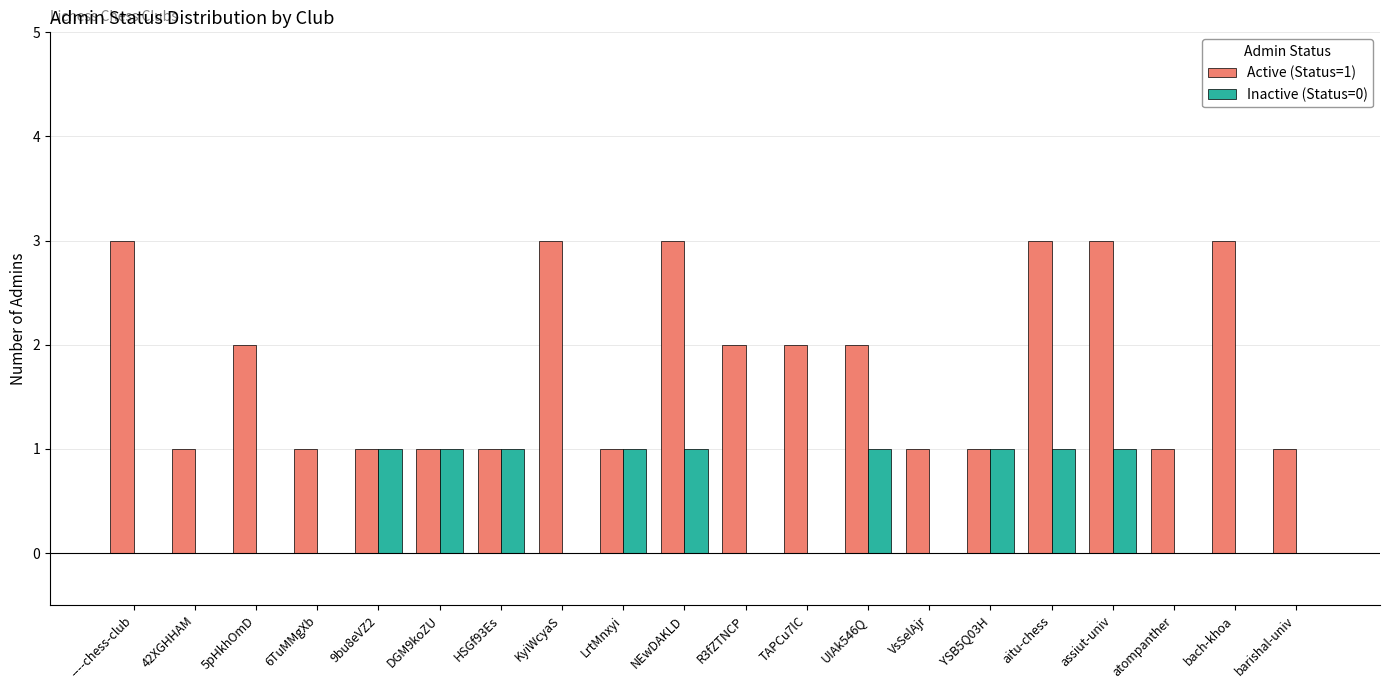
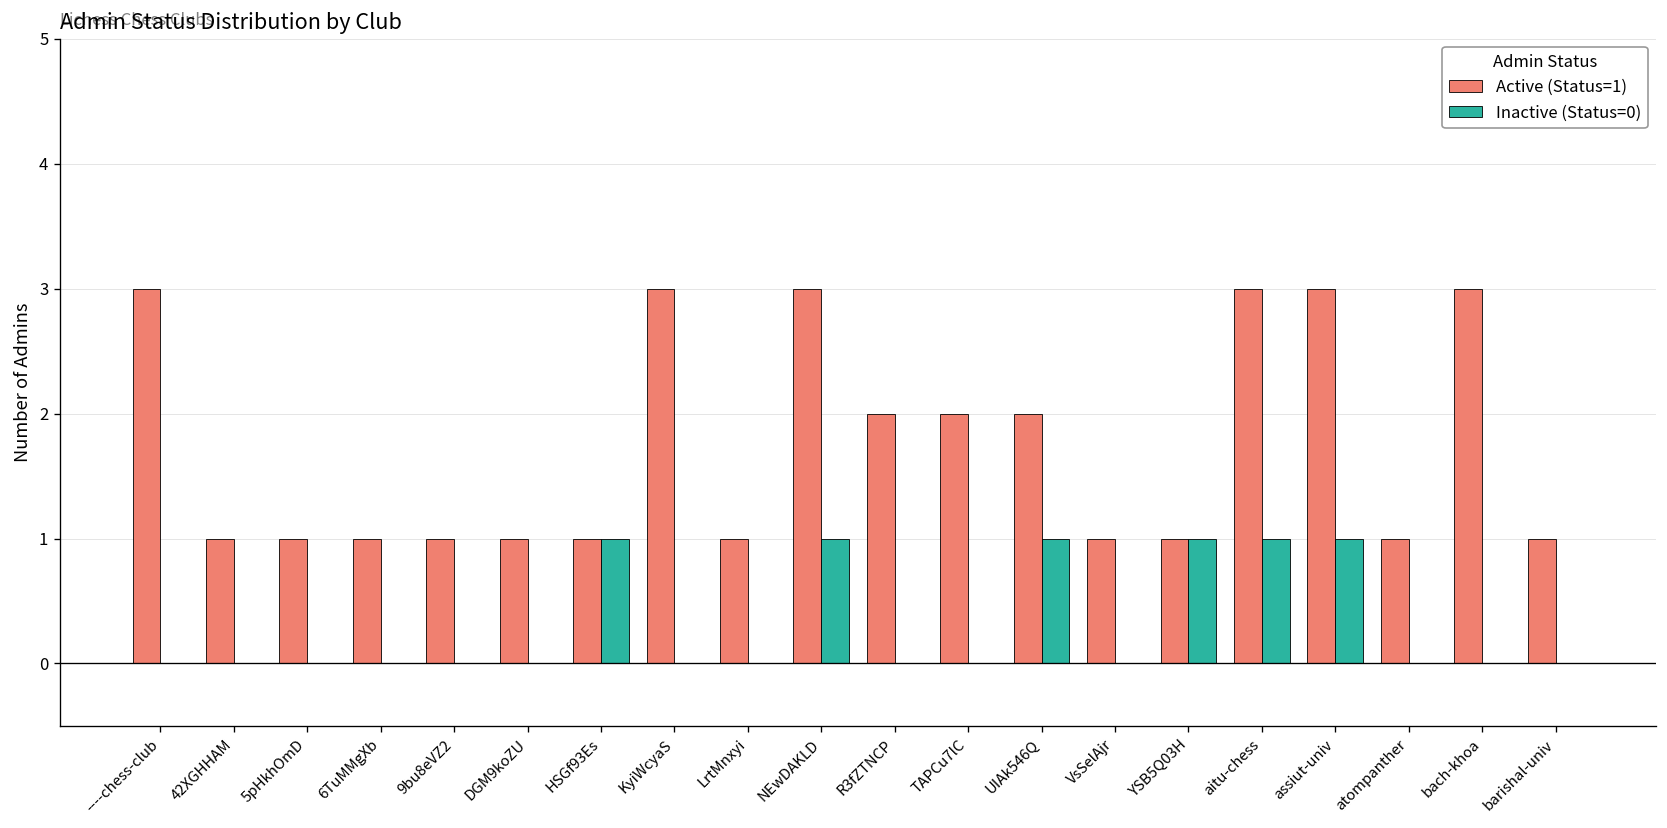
Active (Status=1), 5pHkhOmD: 2 -> 1
Inactive (Status=0), 9bu8eVZ2: 1 -> 0
Inactive (Status=0), DGM9koZU: 1 -> 0
Inactive (Status=0), LrtMnxyi: 1 -> 0
